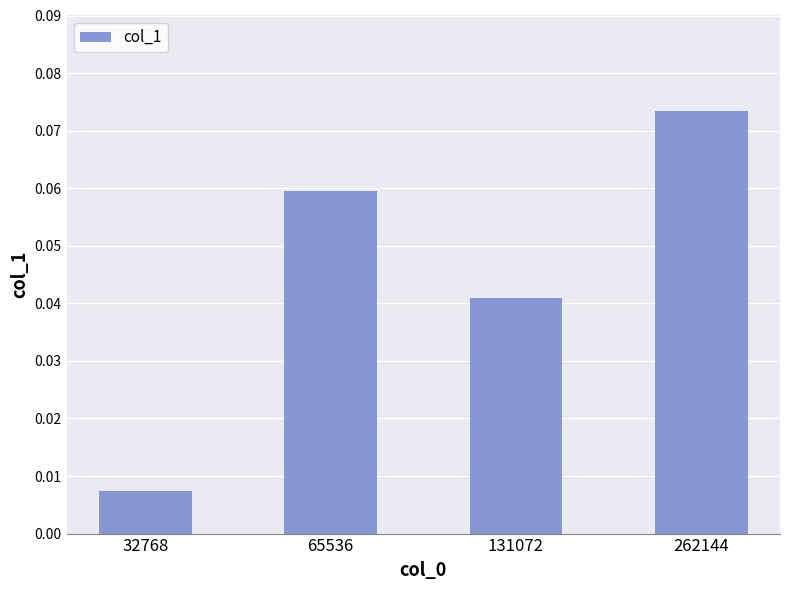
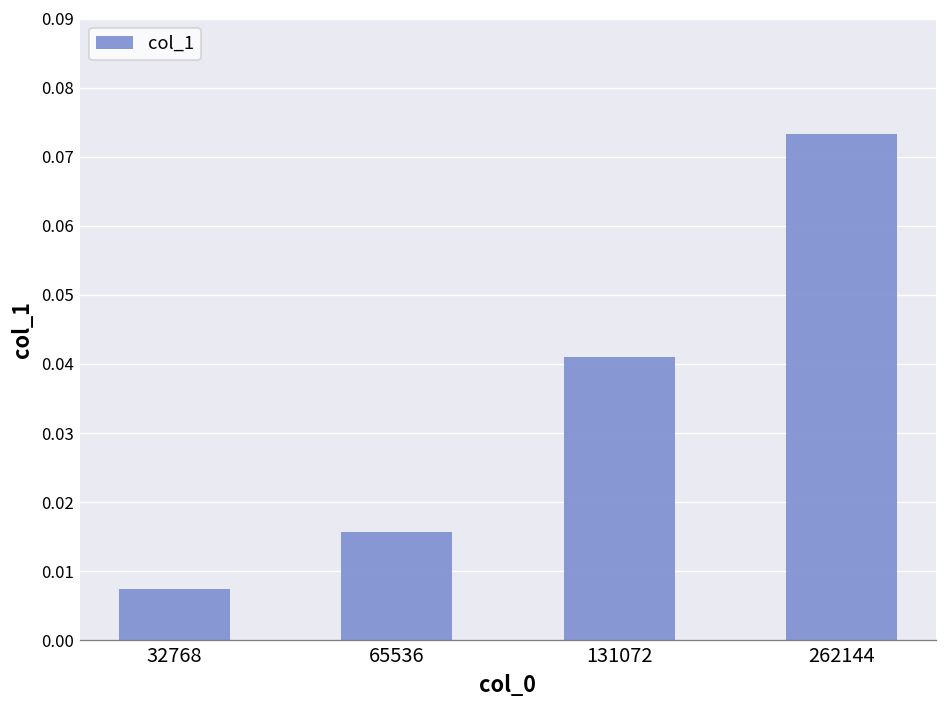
65536: 0.060 -> 0.016
